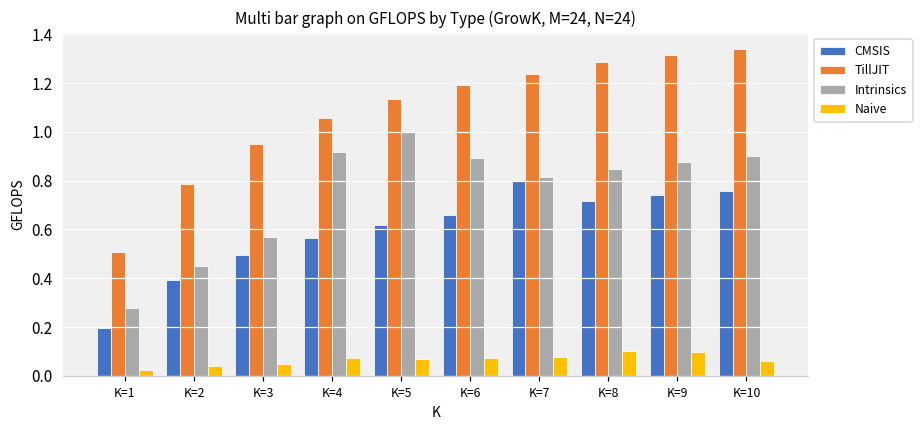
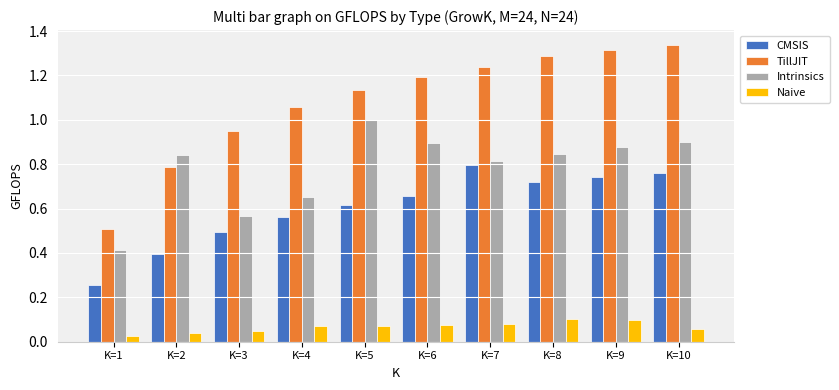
CMSIS, K=1: 0.20 -> 0.25
Intrinsics, K=1: 0.28 -> 0.41
Intrinsics, K=2: 0.45 -> 0.84
Intrinsics, K=4: 0.92 -> 0.65
